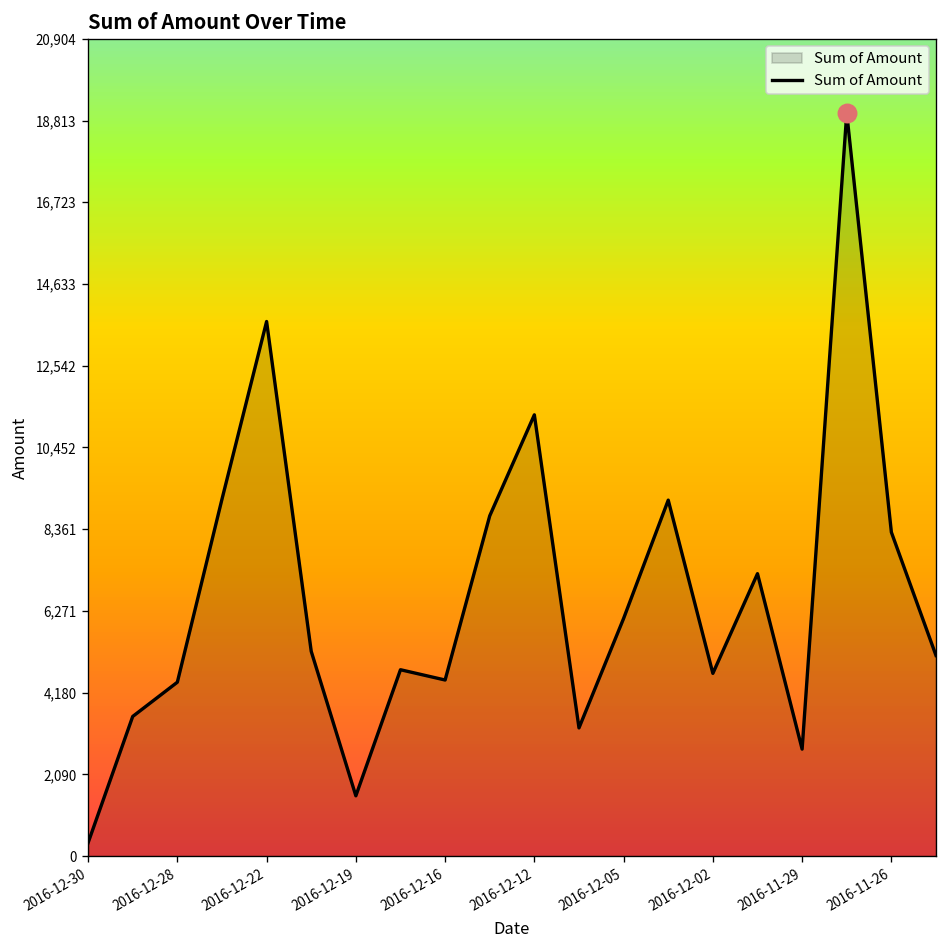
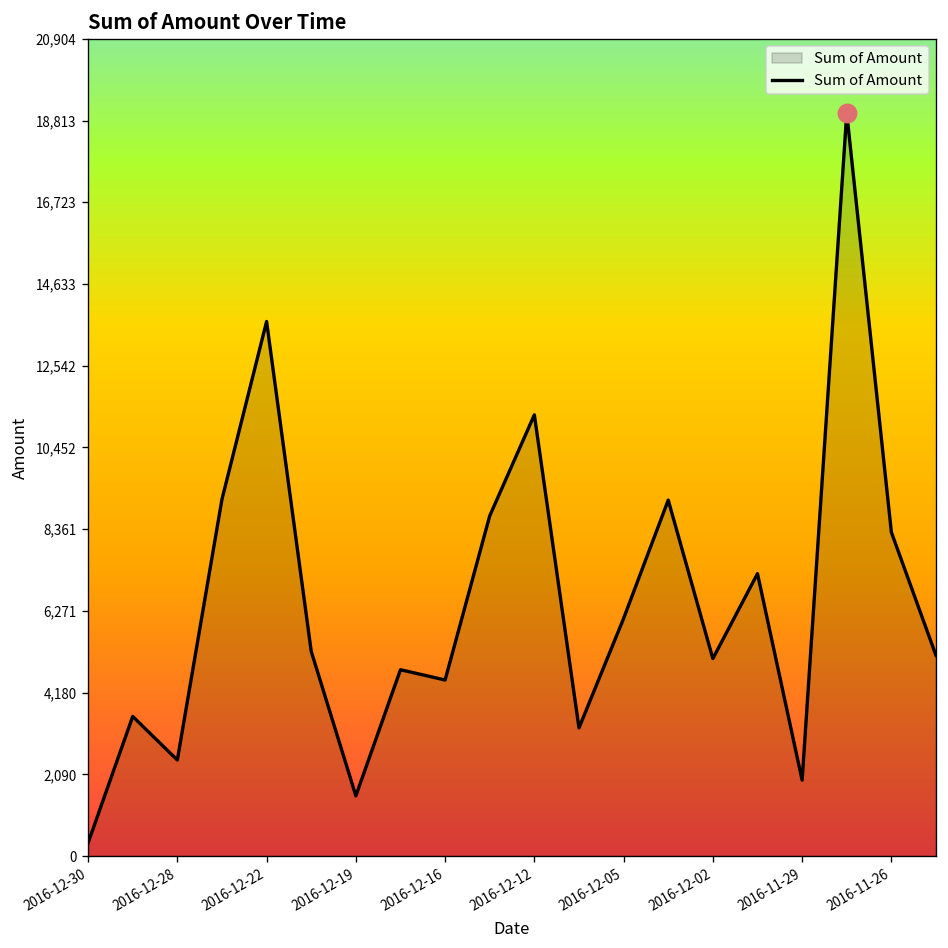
Sum of Amount, 2016-12-28: 4,400 -> 2,500
Sum of Amount, 2016-12-02: 4,700 -> 5,100
Sum of Amount, 2016-11-29: 2,700 -> 1,900
